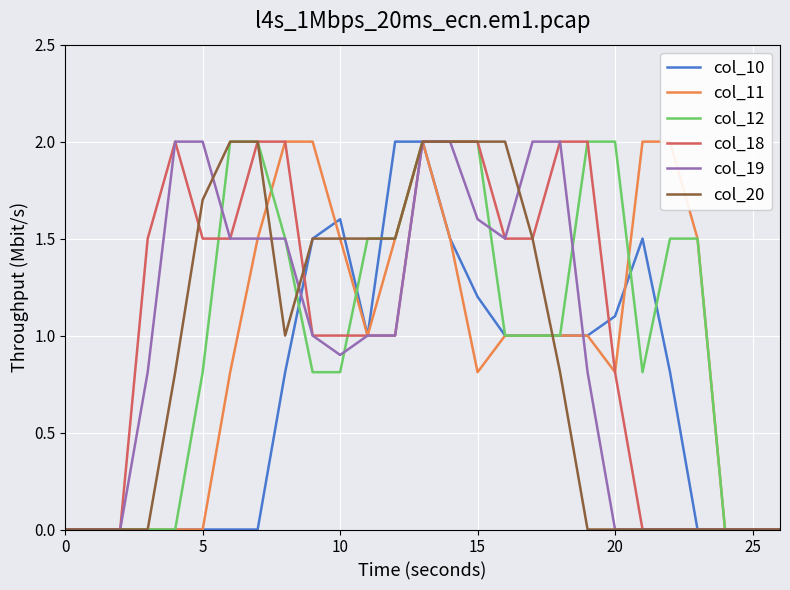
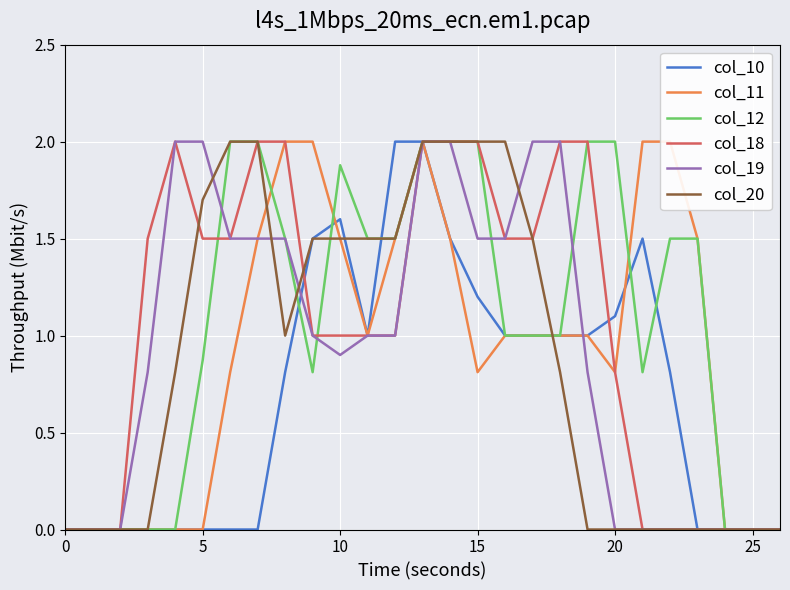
col_12, 5: 0.81 -> 0.87
col_12, 10: 0.81 -> 1.88
col_19, 15: 1.6 -> 1.5
